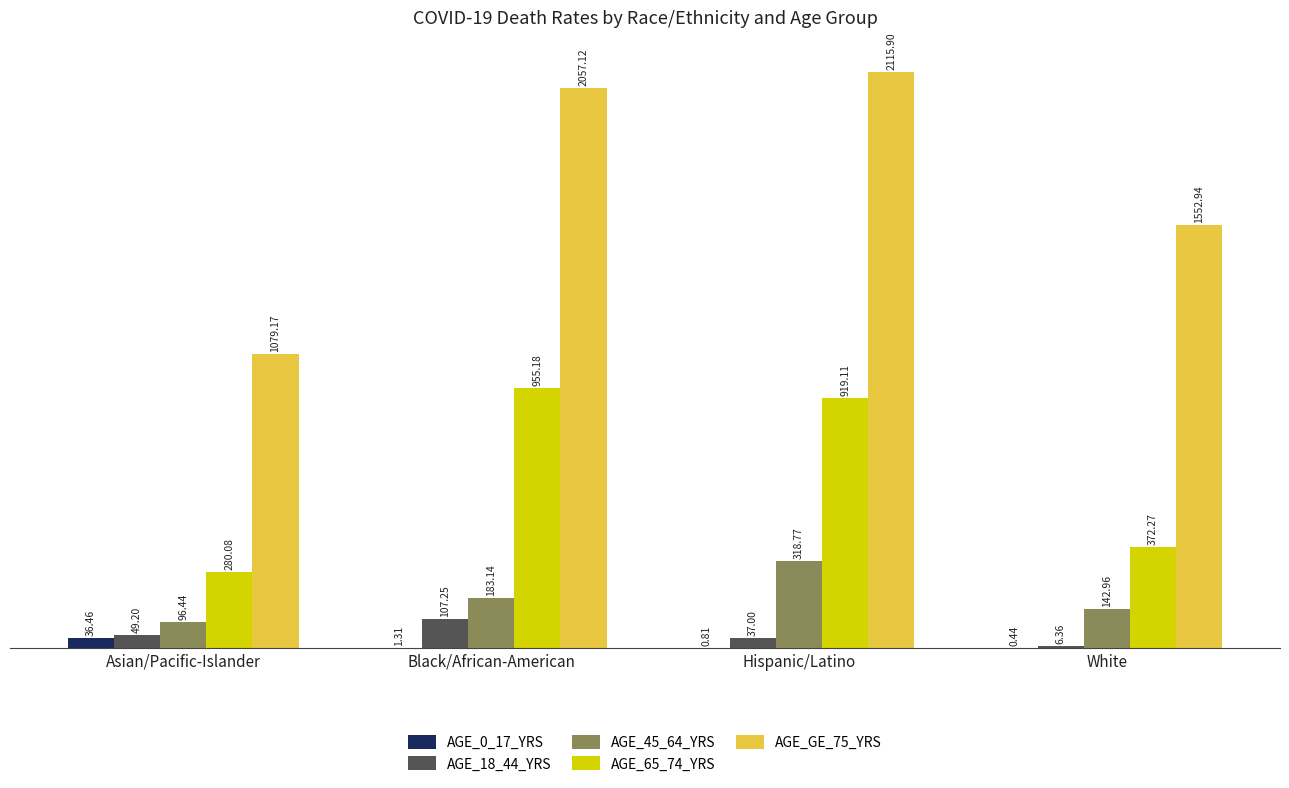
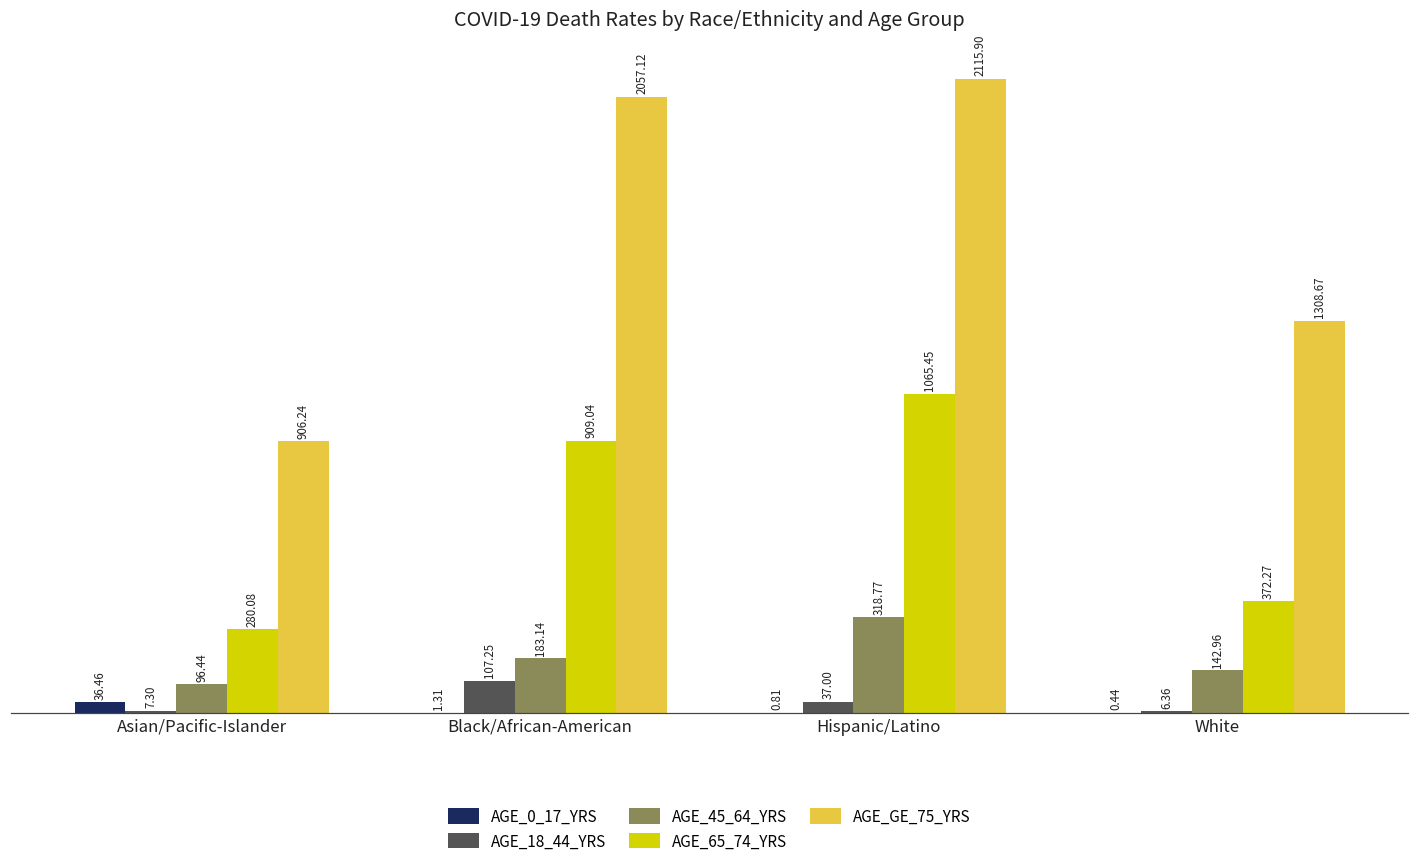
AGE_18_44_YRS, Asian/Pacific-Islander: 49.20 -> 7.30
AGE_GE_75_YRS, Asian/Pacific-Islander: 1079.17 -> 906.24
AGE_65_74_YRS, Black/African-American: 955.18 -> 909.04
AGE_65_74_YRS, Hispanic/Latino: 919.11 -> 1065.45
AGE_GE_75_YRS, White: 1552.94 -> 1308.67
